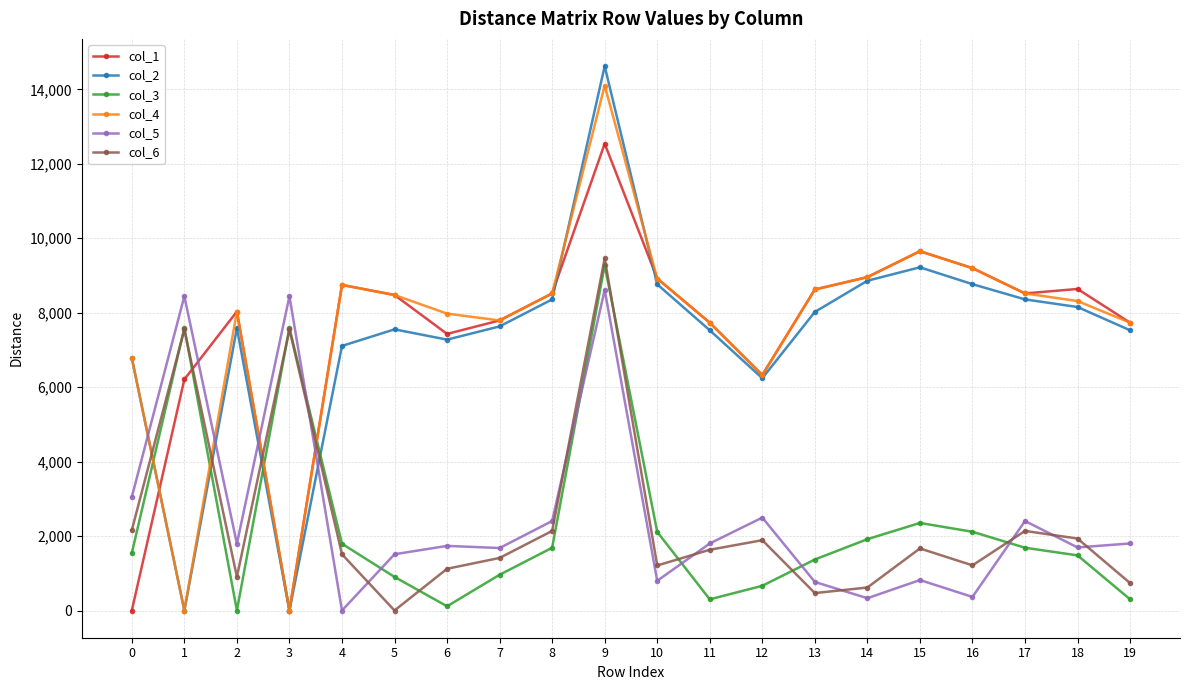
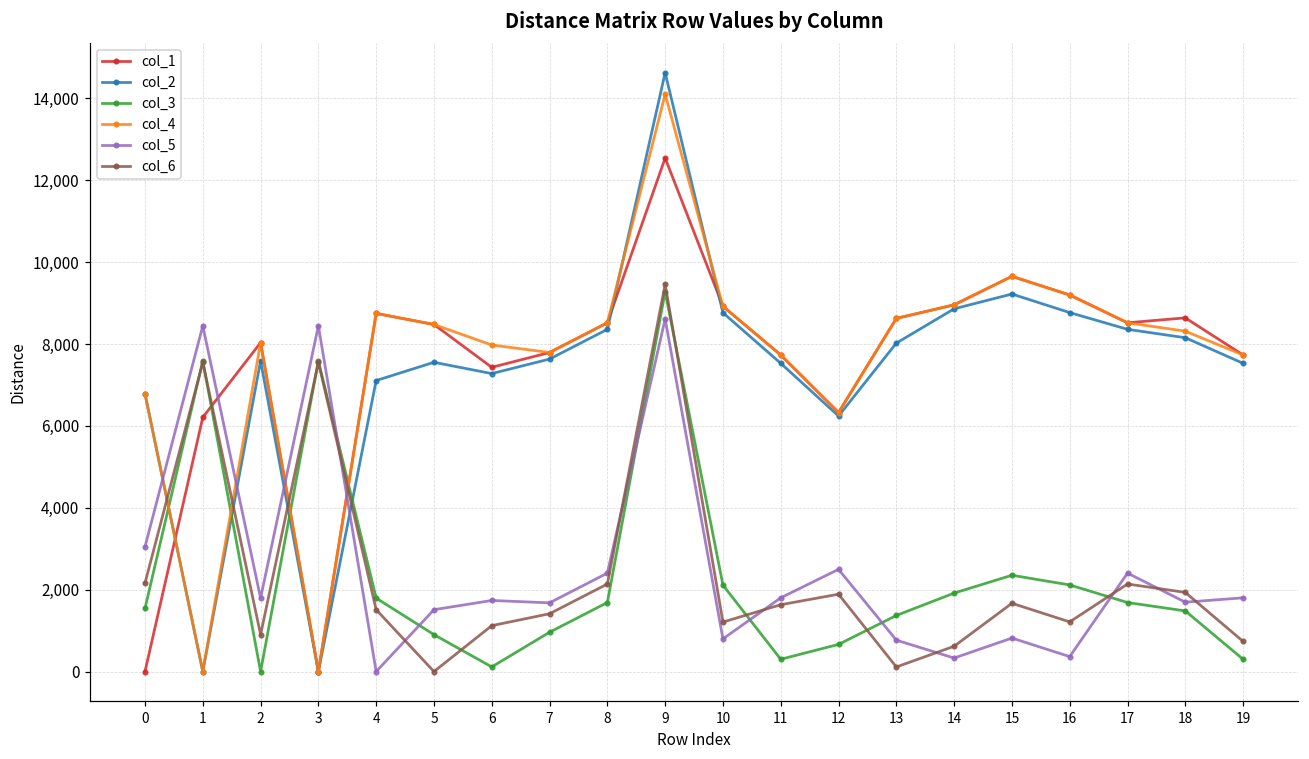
col_6, 13: 500 -> 100
